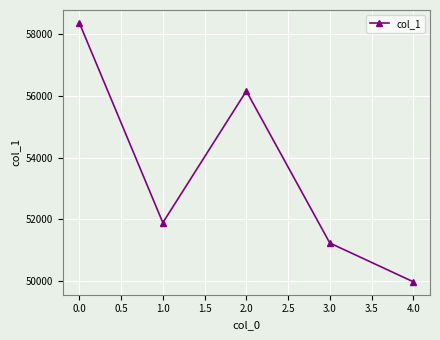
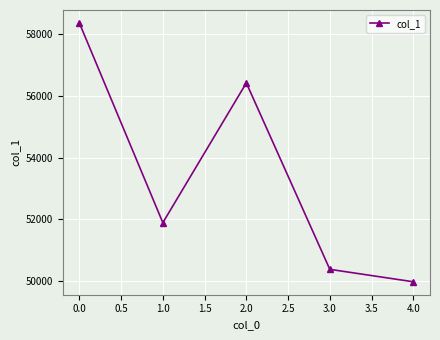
2.0: 56100 -> 56400
3.0: 51200 -> 50400
